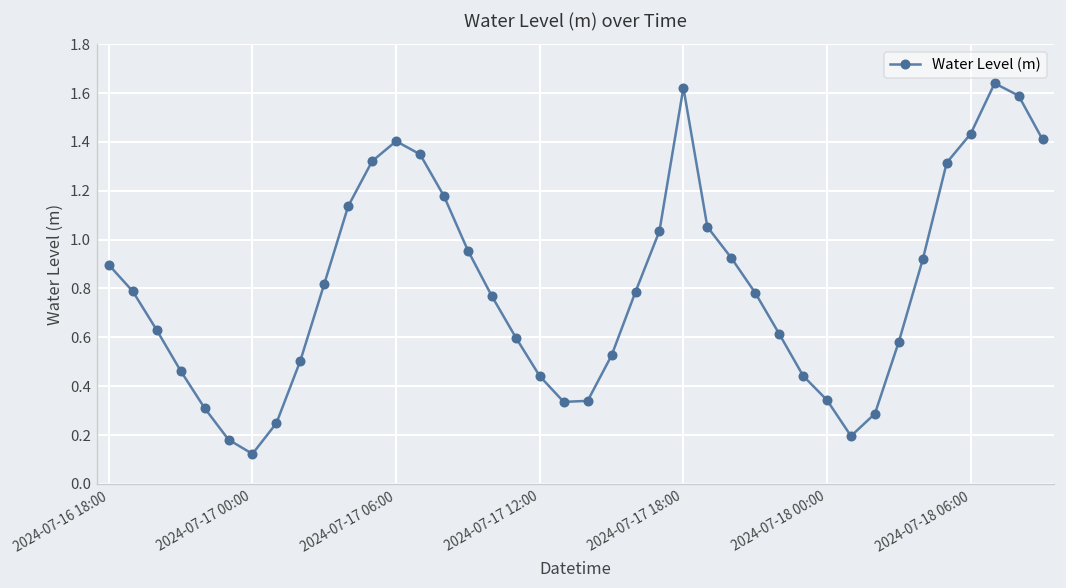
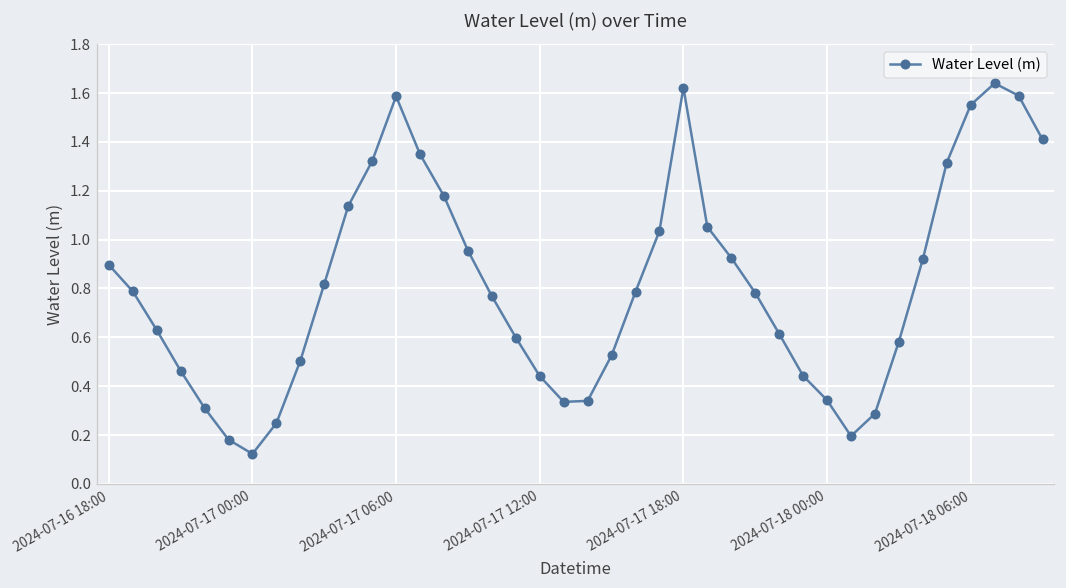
2024-07-17 06:00: 1.40 -> 1.59
2024-07-18 06:00: 1.43 -> 1.55
